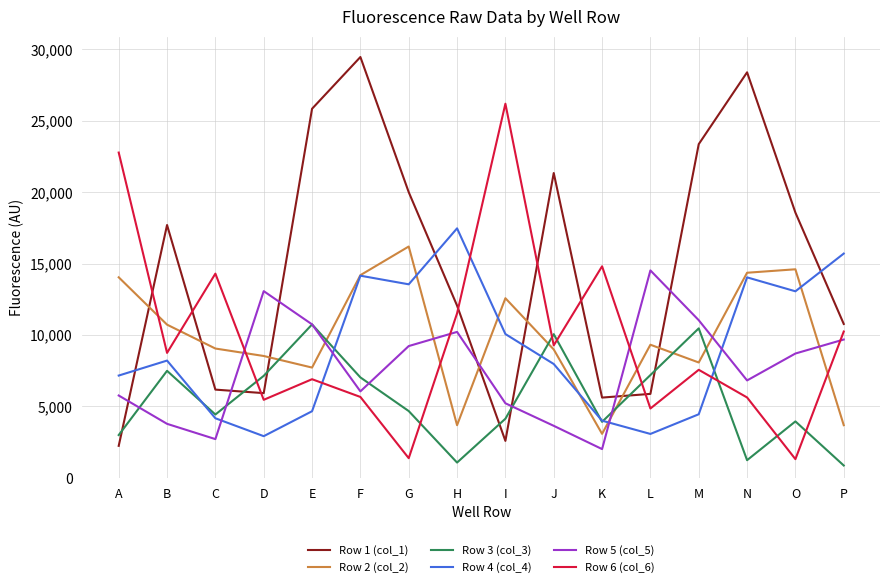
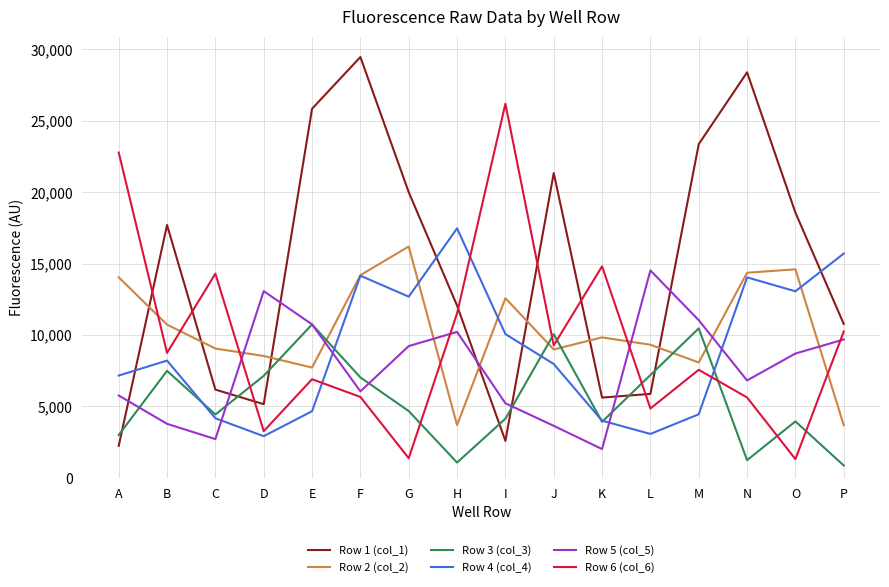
Row 1 (col_1), D: 5,900 -> 5,200
Row 6 (col_6), D: 5,500 -> 3,300
Row 4 (col_4), G: 13,500 -> 12,700
Row 2 (col_2), K: 3,100 -> 9,800
